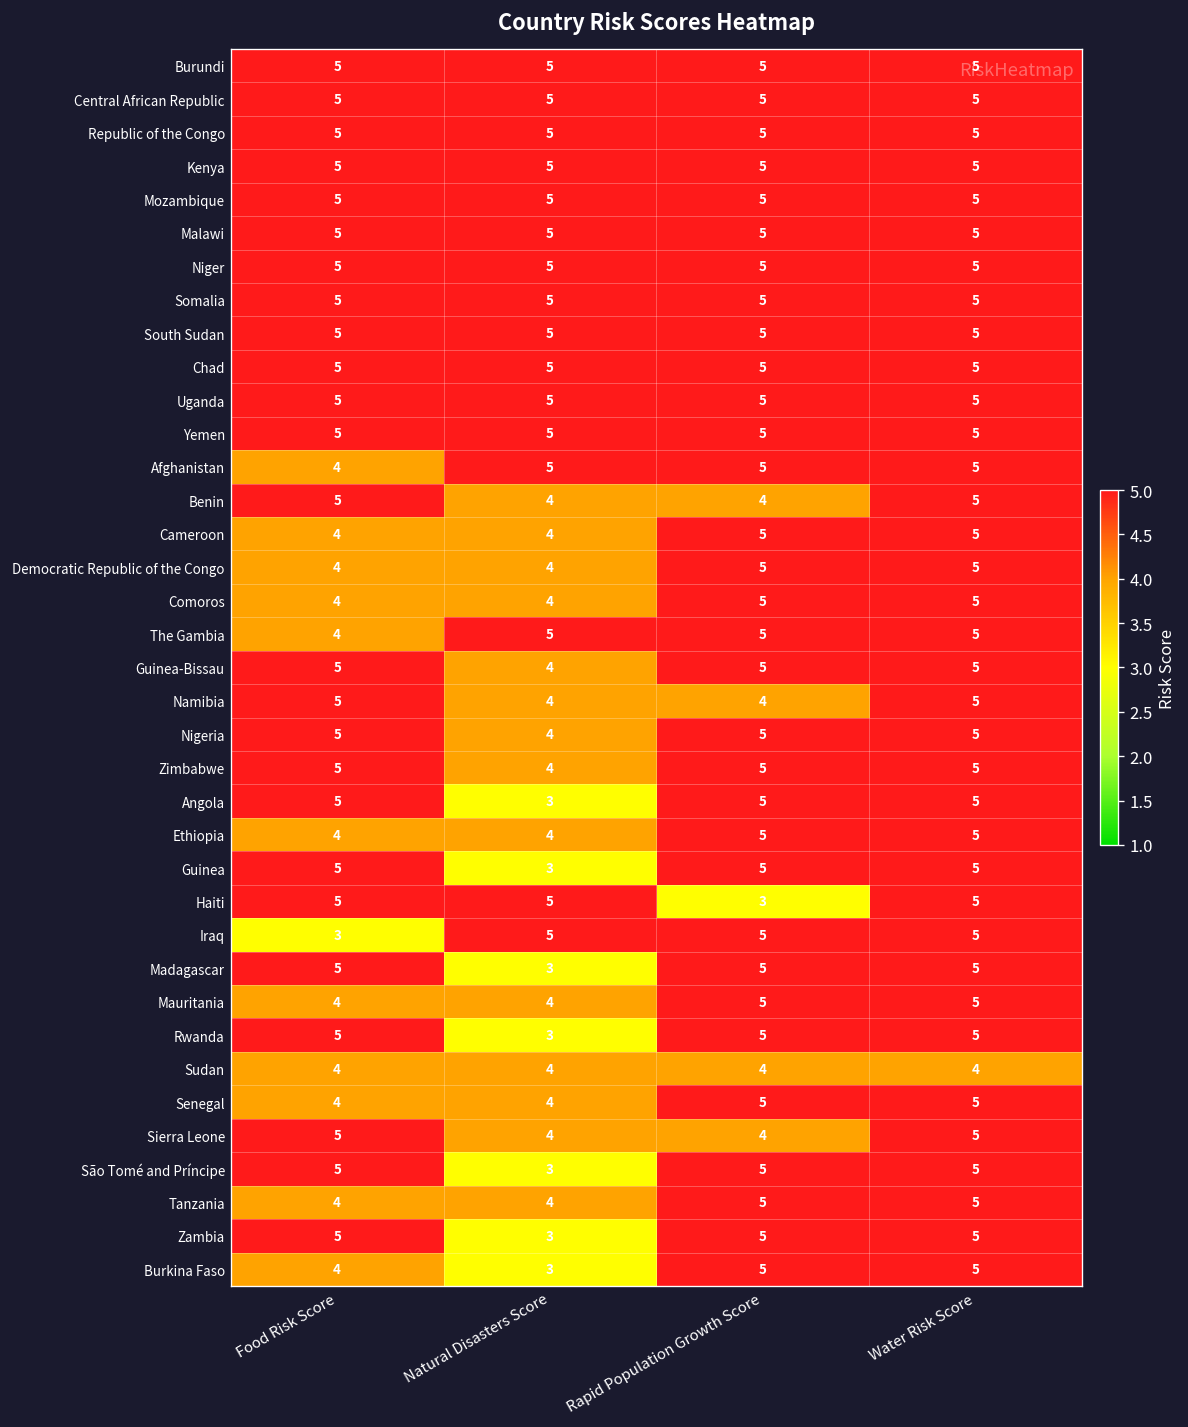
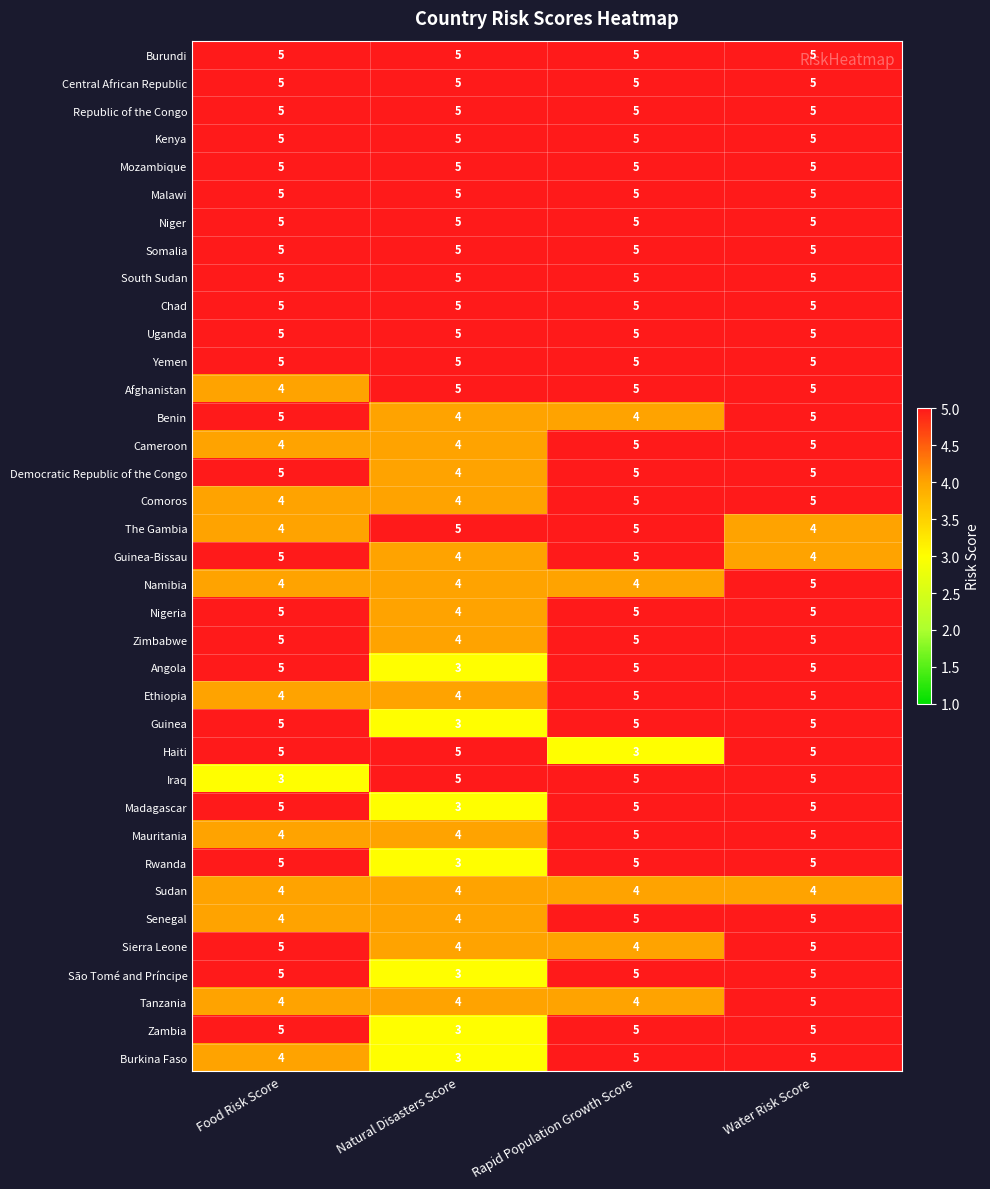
Democratic Republic of the Congo, Food Risk Score: 4 -> 5
The Gambia, Water Risk Score: 5 -> 4
Guinea-Bissau, Water Risk Score: 5 -> 4
Namibia, Food Risk Score: 5 -> 4
Tanzania, Rapid Population Growth Score: 5 -> 4
